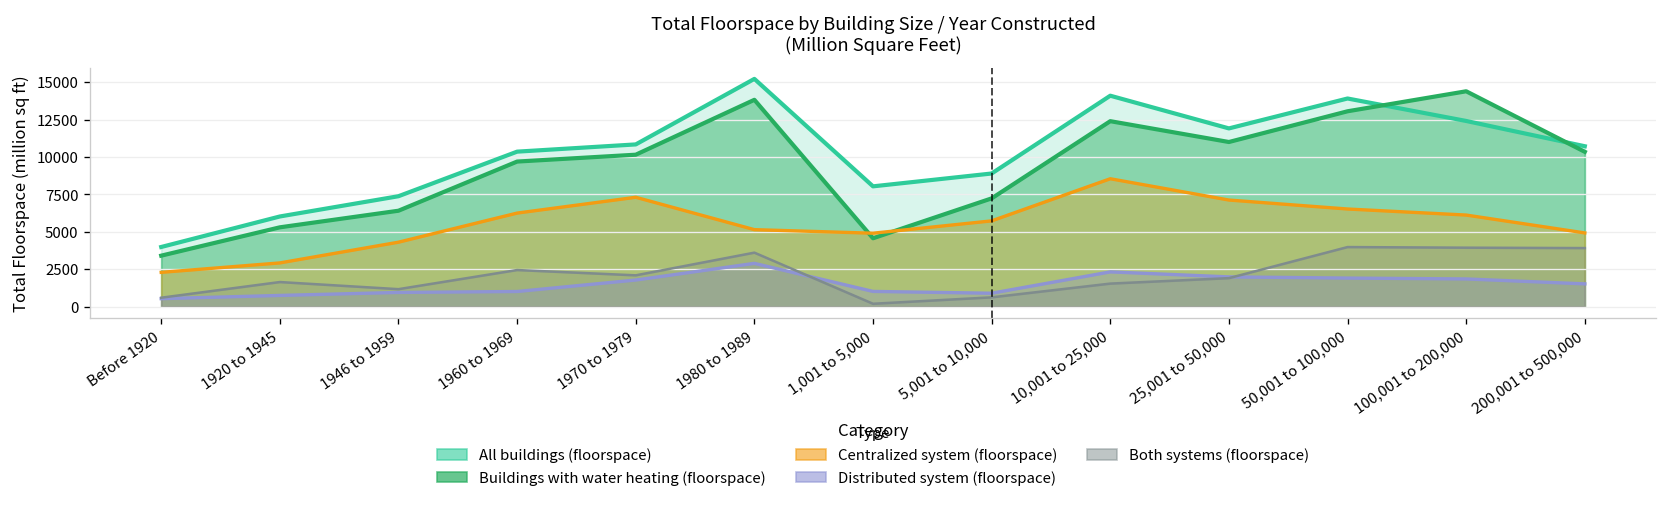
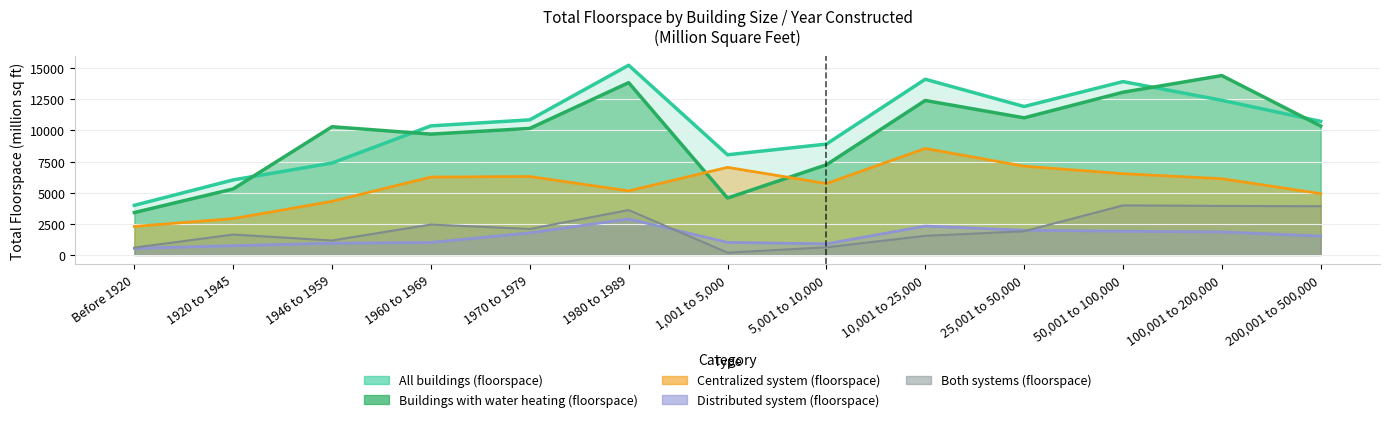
Buildings with water heating (floorspace), 1946 to 1959: 6400 -> 10300
Centralized system (floorspace), 1970 to 1979: 7300 -> 6300
Centralized system (floorspace), 1,001 to 5,000: 4900 -> 7000
